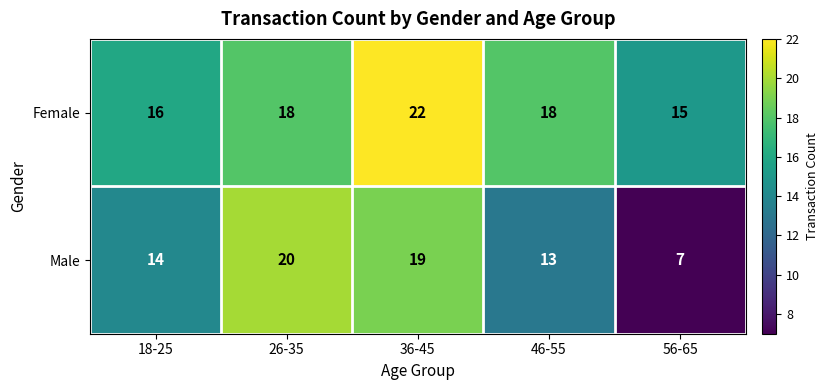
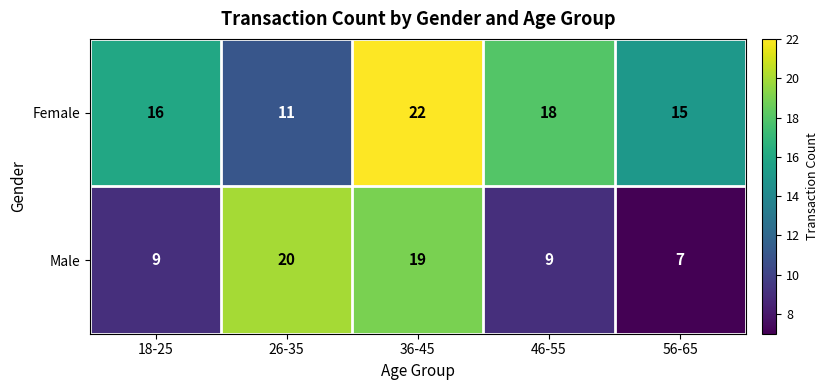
Female, 26-35: 18 -> 11
Male, 18-25: 14 -> 9
Male, 46-55: 13 -> 9
